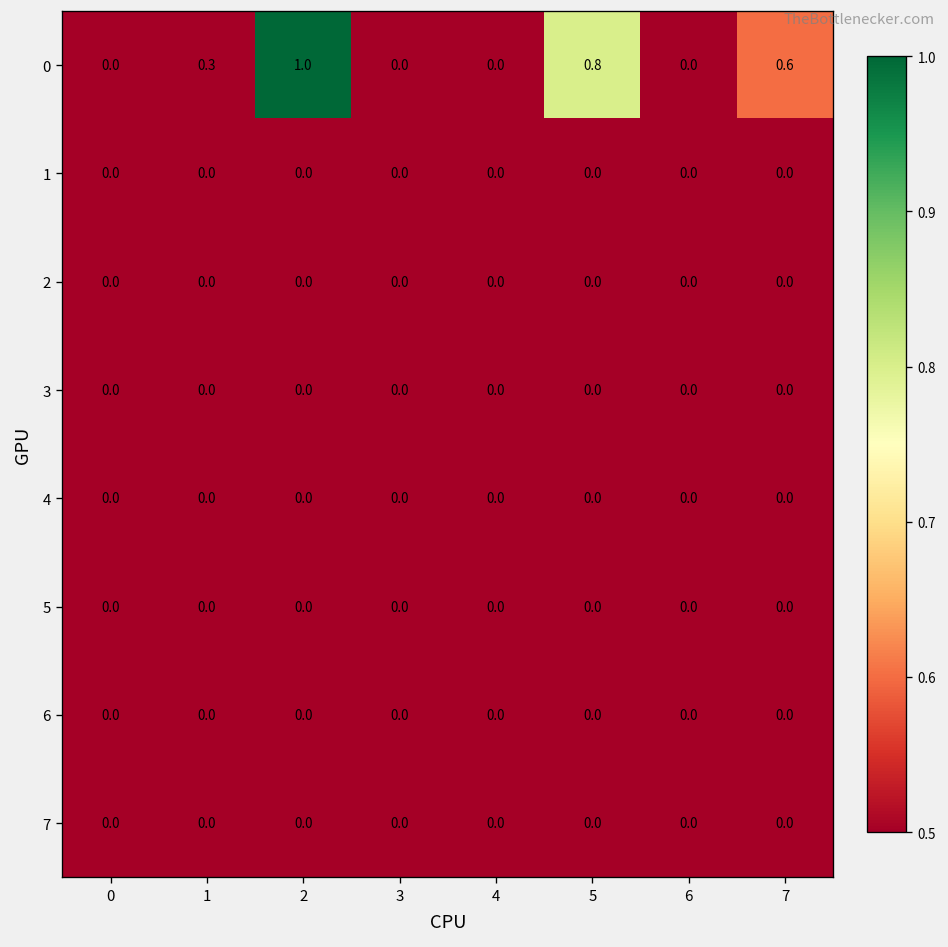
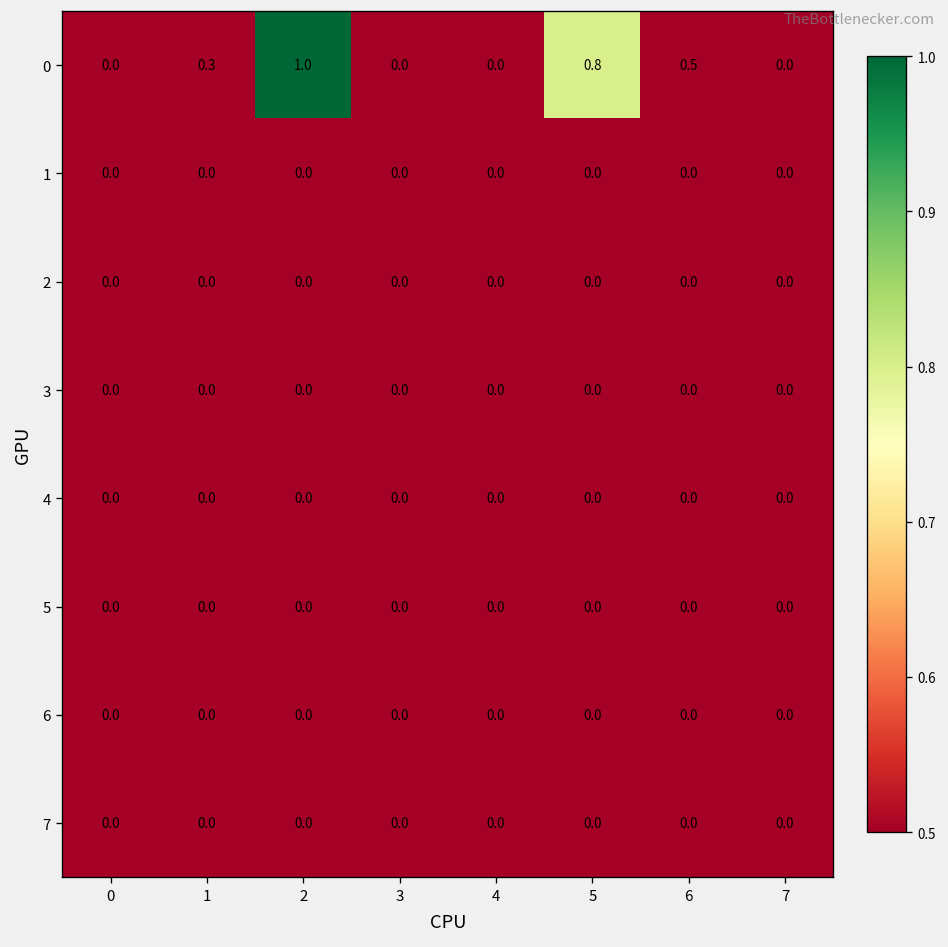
0, 6: 0.0 -> 0.5
0, 7: 0.6 -> 0.0
